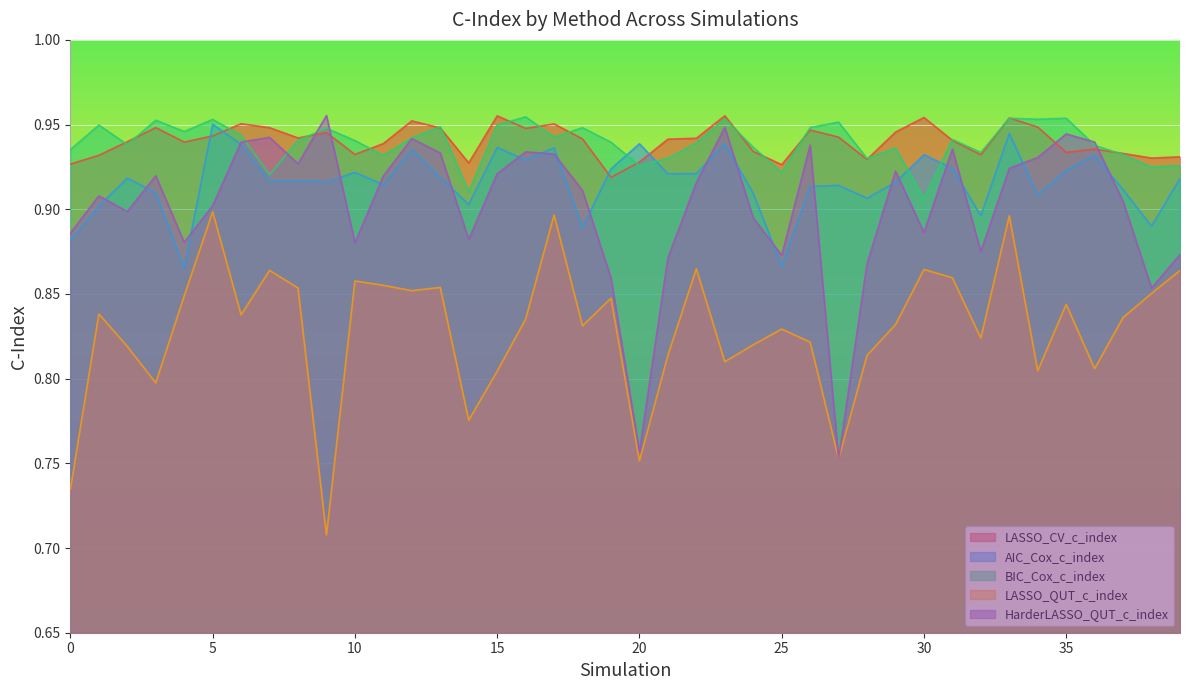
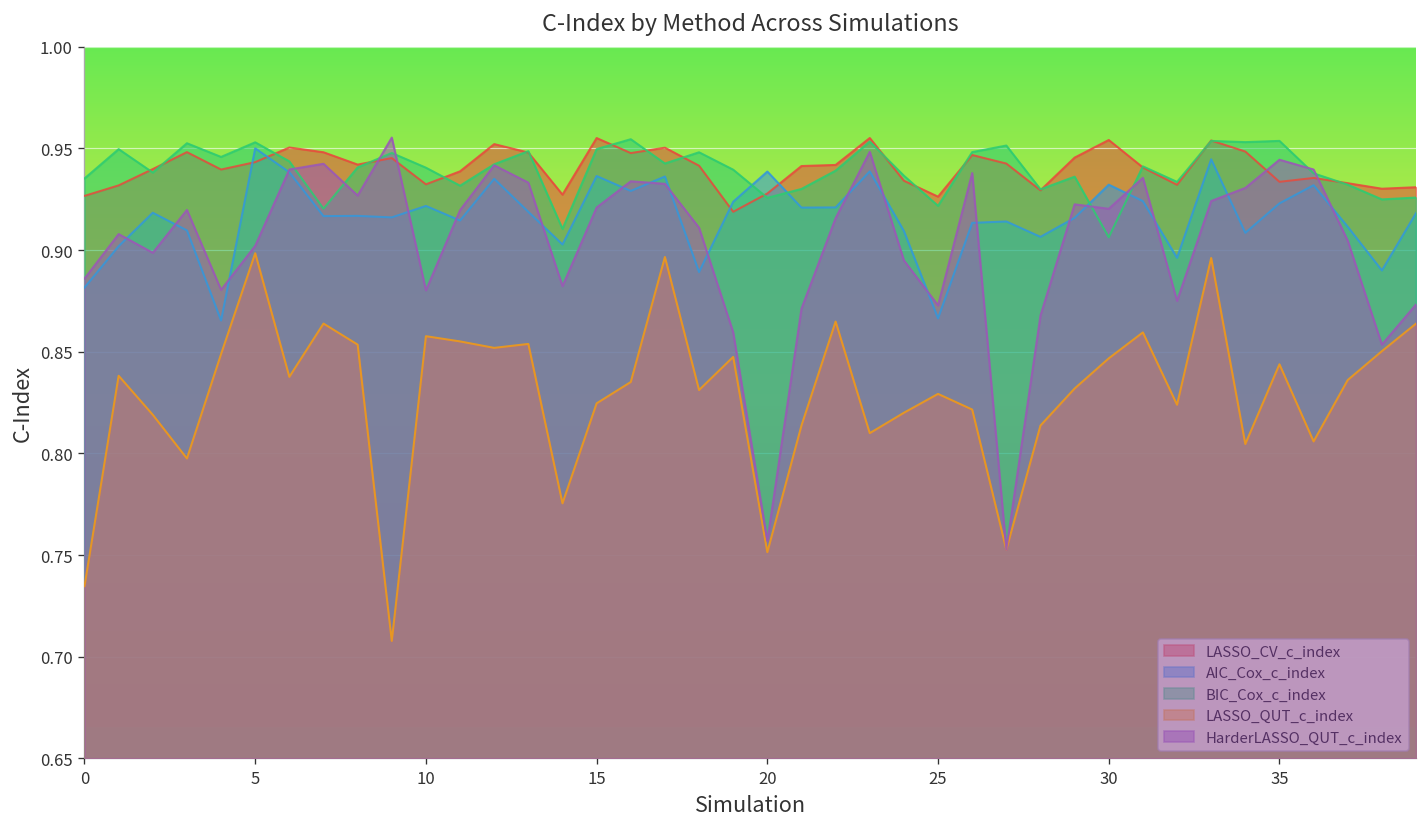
LASSO_QUT_c_index, 15: 0.804 -> 0.825
LASSO_QUT_c_index, 30: 0.864 -> 0.847
HarderLASSO_QUT_c_index, 30: 0.886 -> 0.920
